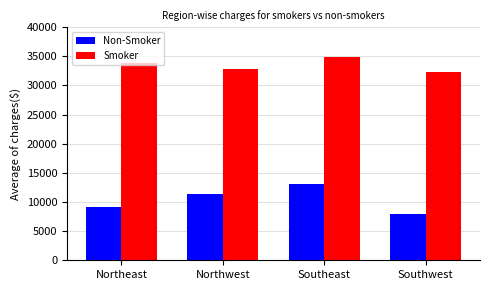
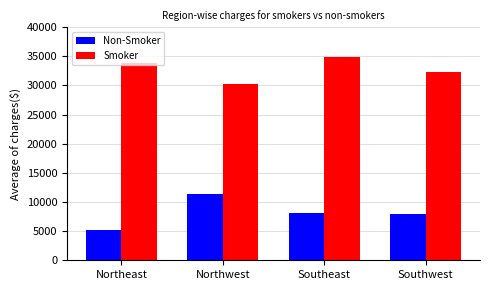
Non-Smoker, Northeast: 9000 -> 5000
Smoker, Northwest: 33000 -> 30000
Non-Smoker, Southeast: 13000 -> 8000
